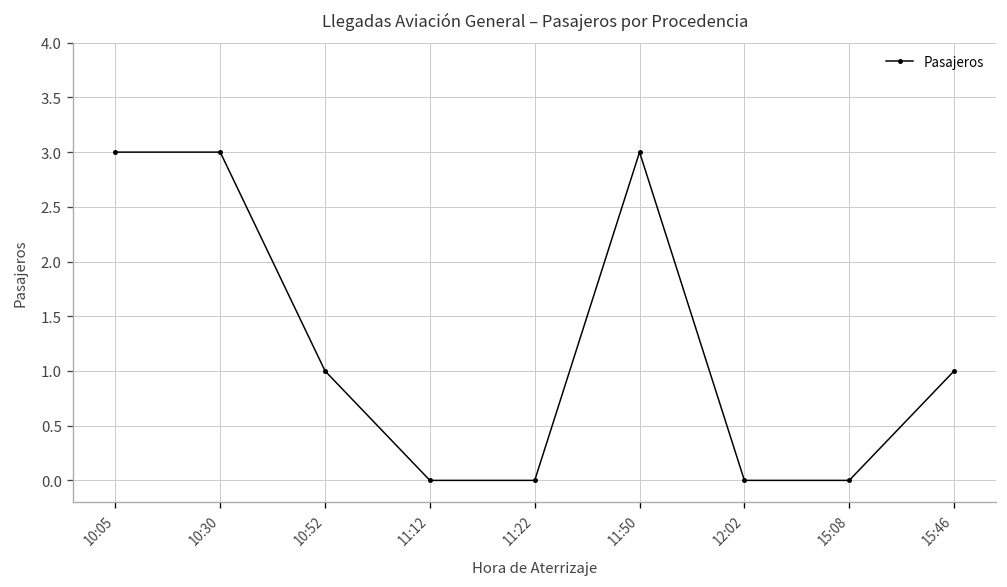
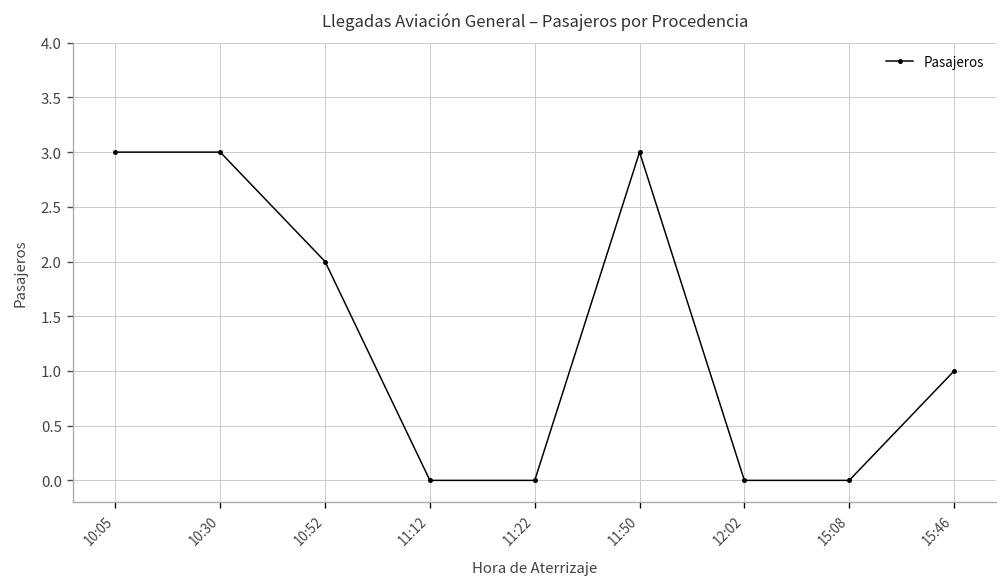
10:52: 1 -> 2
